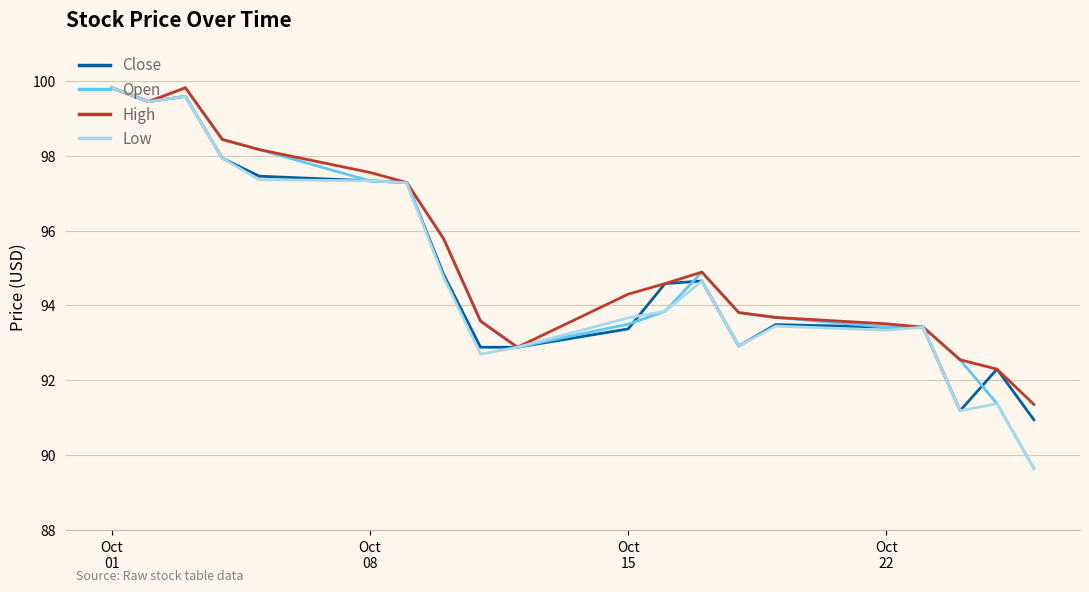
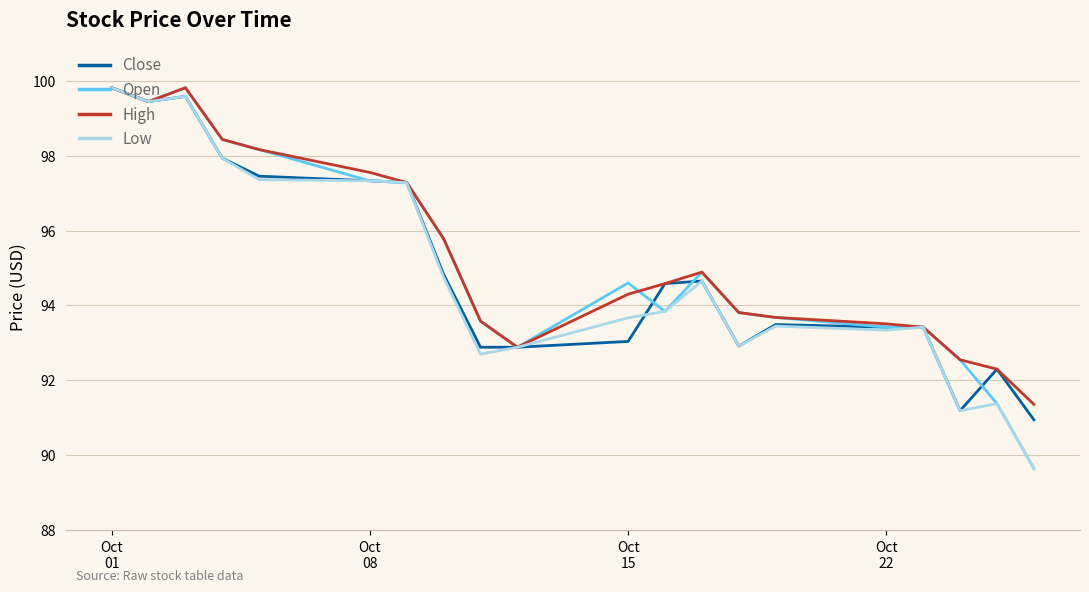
Close, Oct 15: 93.4 -> 93.0
Open, Oct 15: 93.5 -> 94.6
